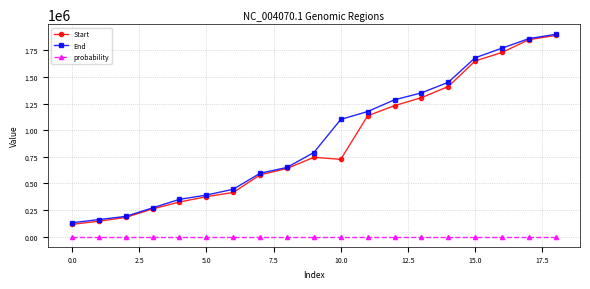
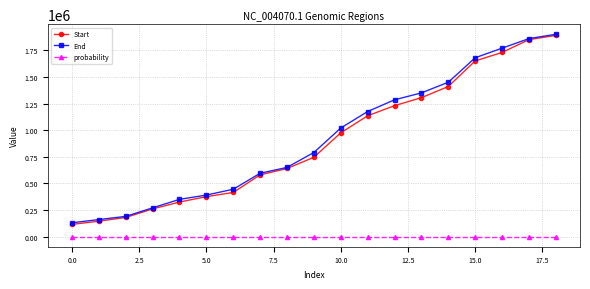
Start, 10.0: 730000 -> 980000
End, 10.0: 1100000 -> 1020000
